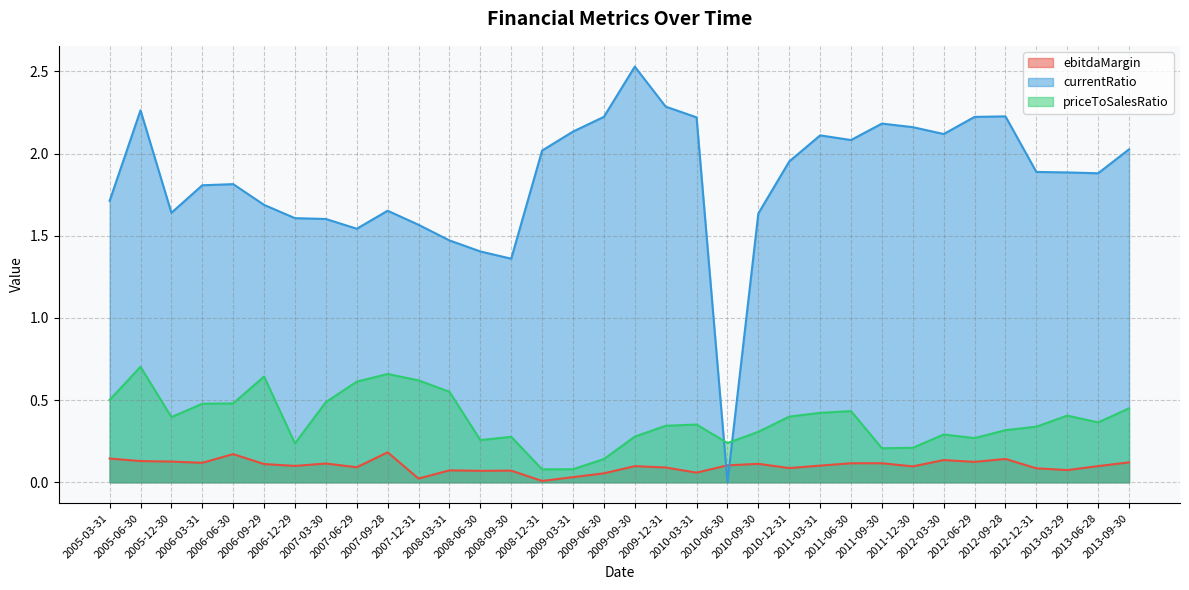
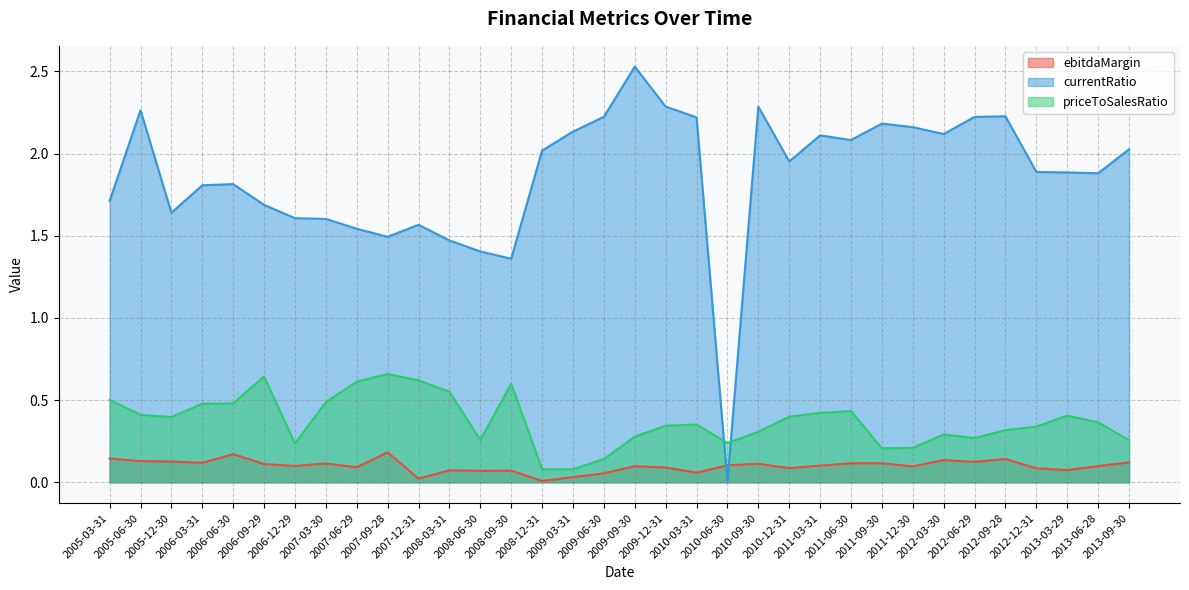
priceToSalesRatio, 2005-06-30: 0.70 -> 0.41
currentRatio, 2007-09-28: 1.65 -> 1.49
priceToSalesRatio, 2008-09-30: 0.28 -> 0.60
currentRatio, 2010-09-30: 1.64 -> 2.29
priceToSalesRatio, 2013-09-30: 0.45 -> 0.26
